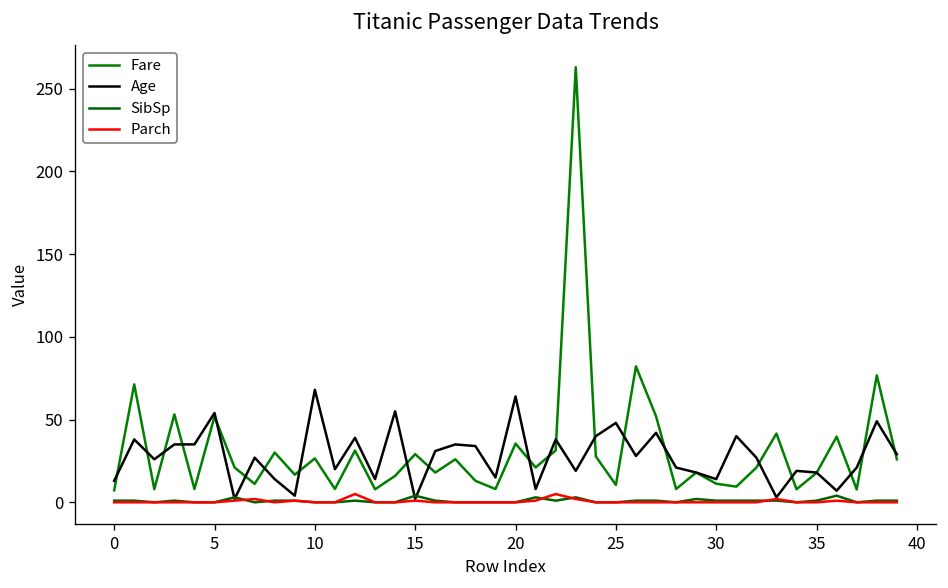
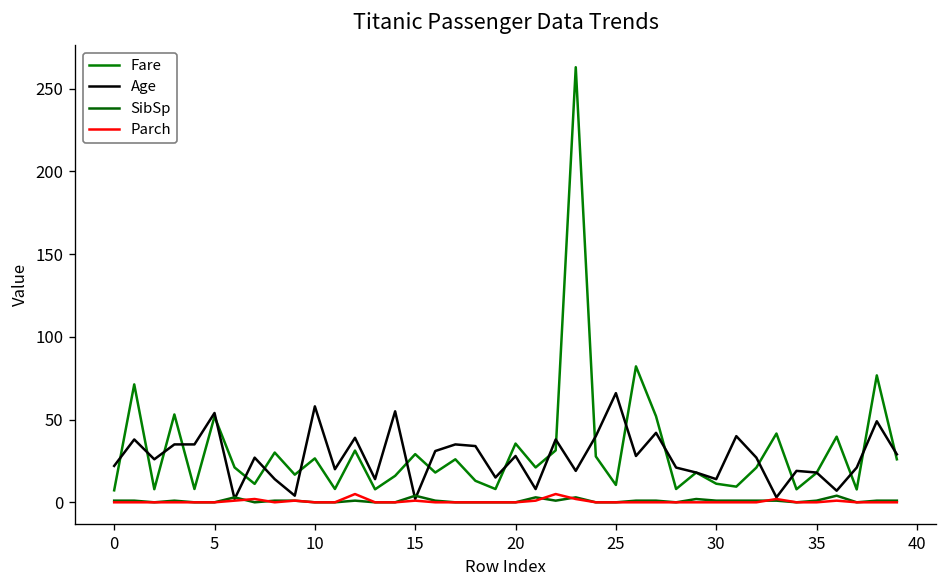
Age, 0: 13 -> 22
Age, 10: 68 -> 58
Age, 20: 64 -> 28
Age, 25: 48 -> 66
